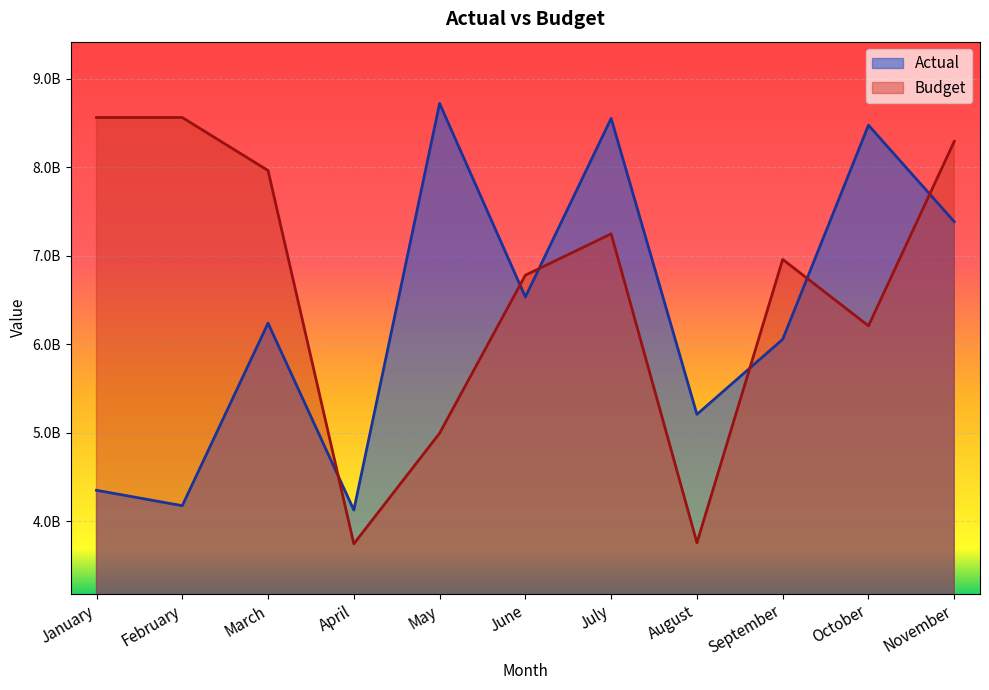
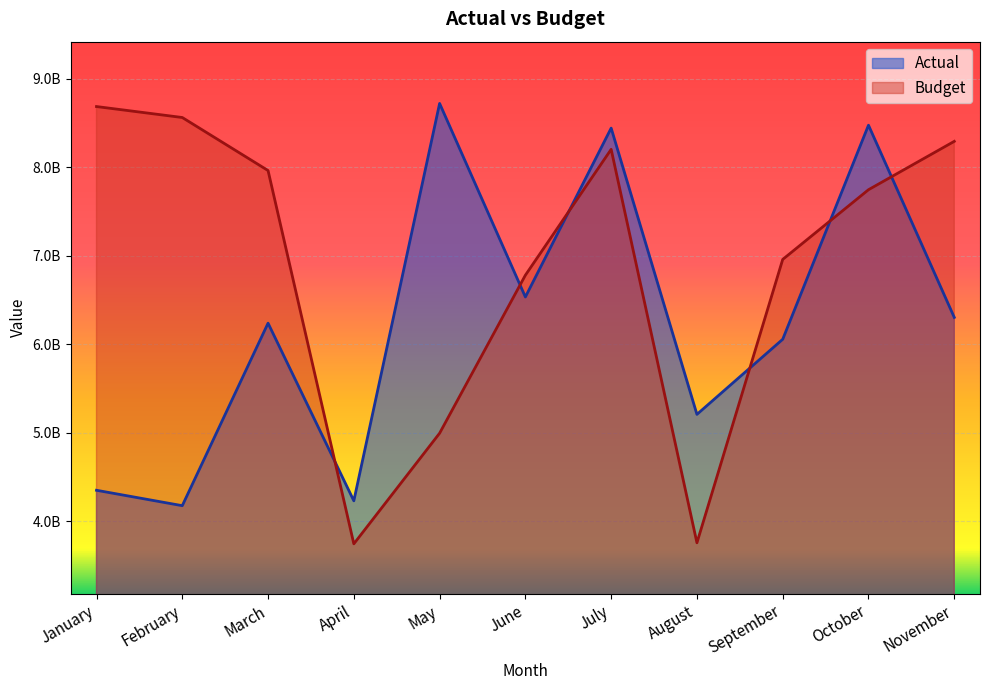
Budget, January: 8600000000 -> 8700000000
Actual, April: 4100000000 -> 4200000000
Actual, July: 8600000000 -> 8400000000
Budget, July: 7200000000 -> 8200000000
Budget, October: 6200000000 -> 7700000000
Actual, November: 7400000000 -> 6300000000
